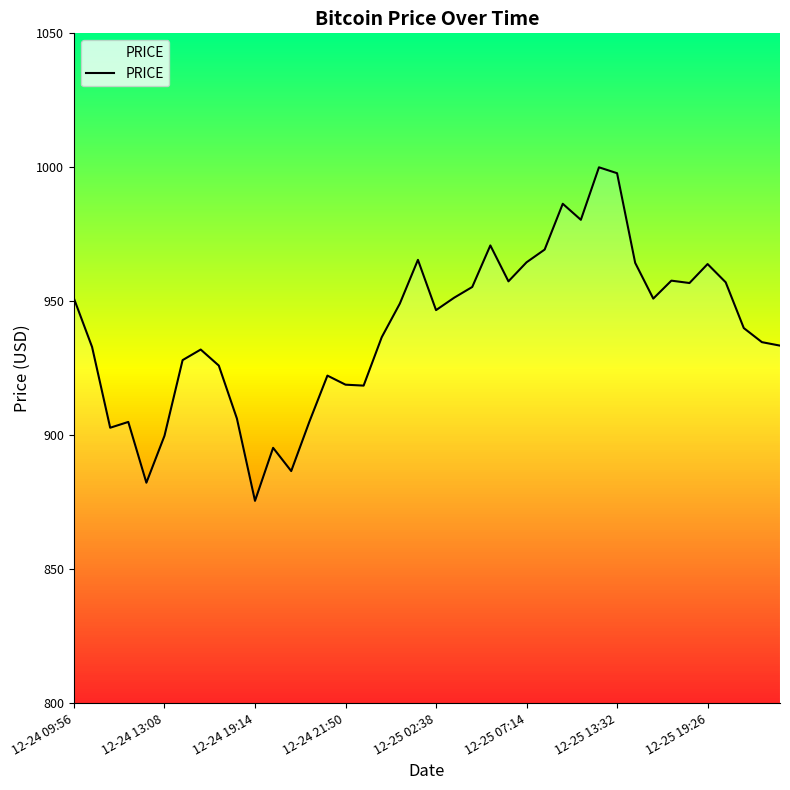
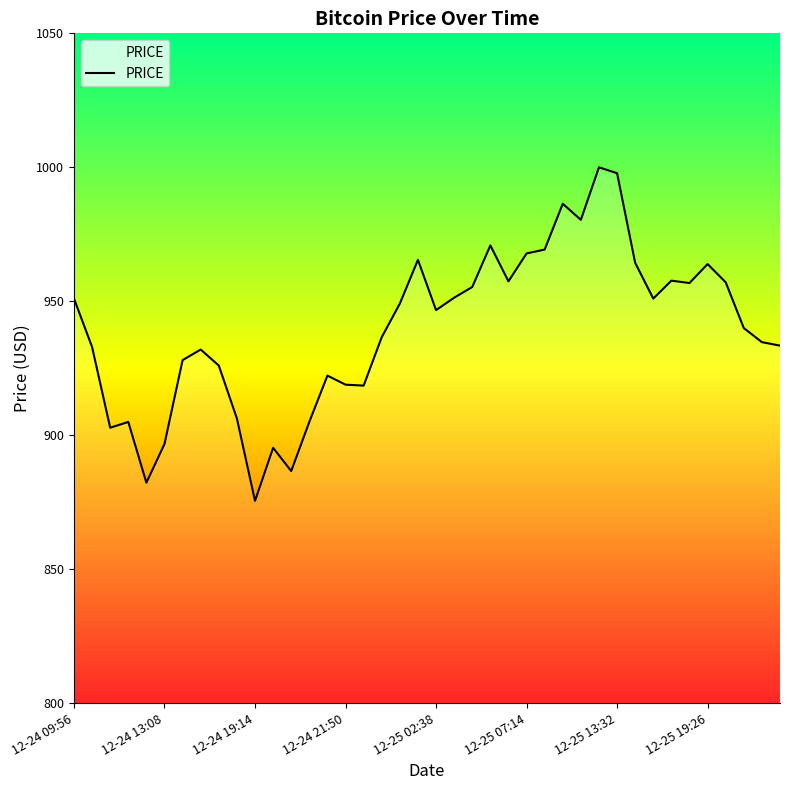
12-24 13:08: 900 -> 897
12-25 07:14: 965 -> 968
